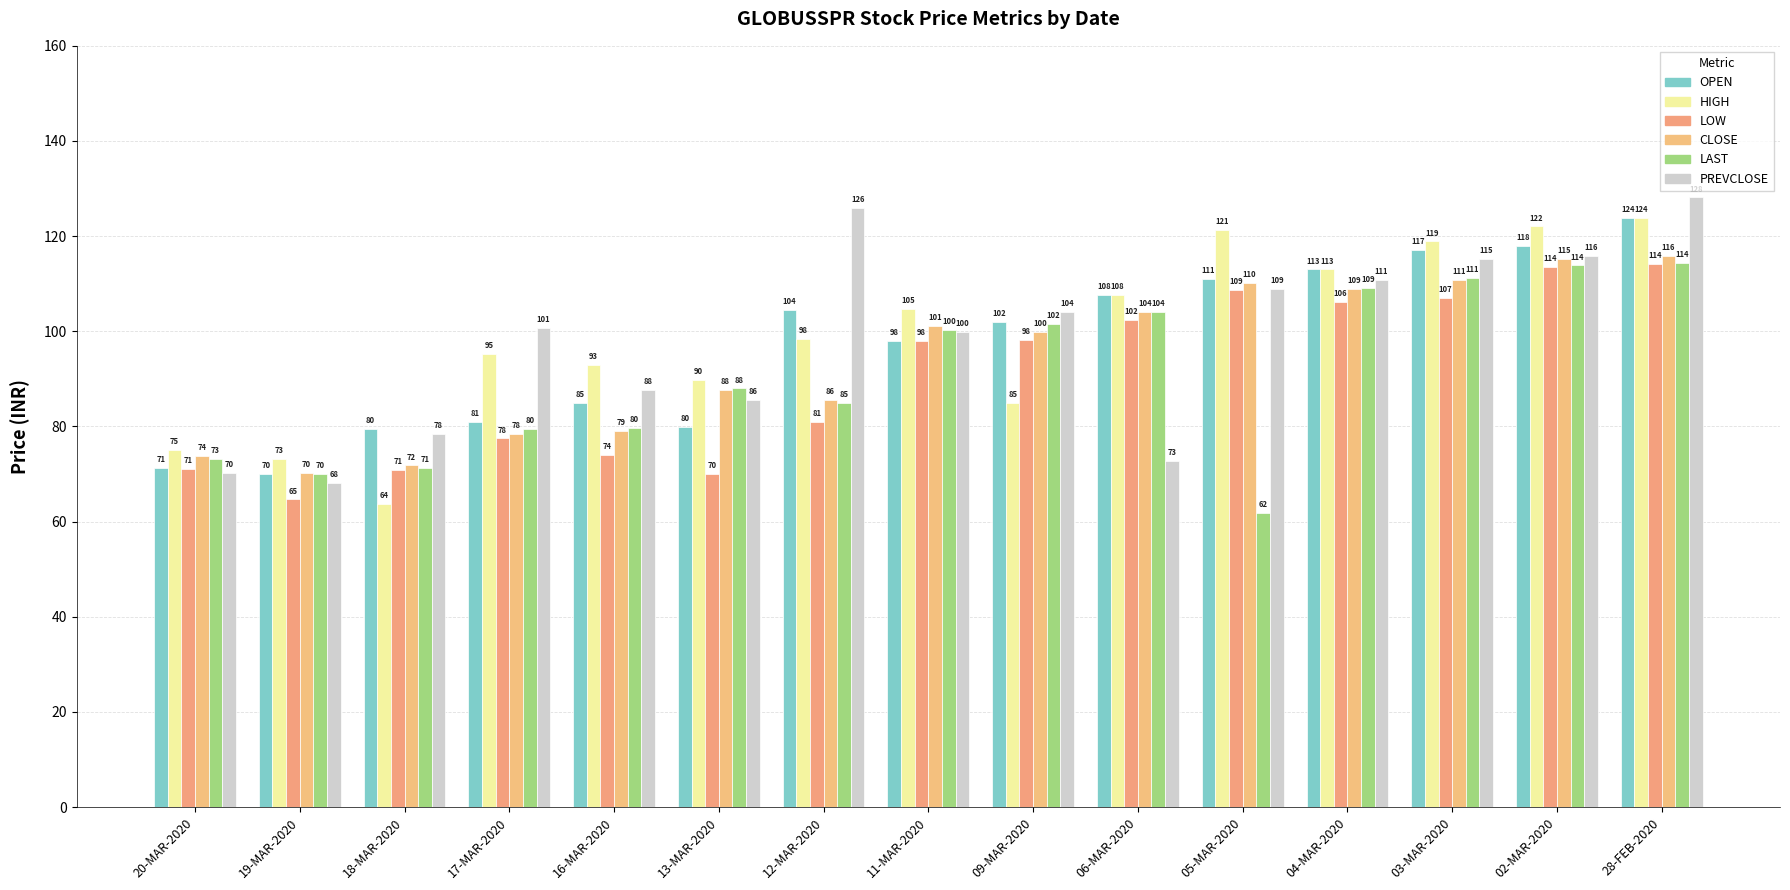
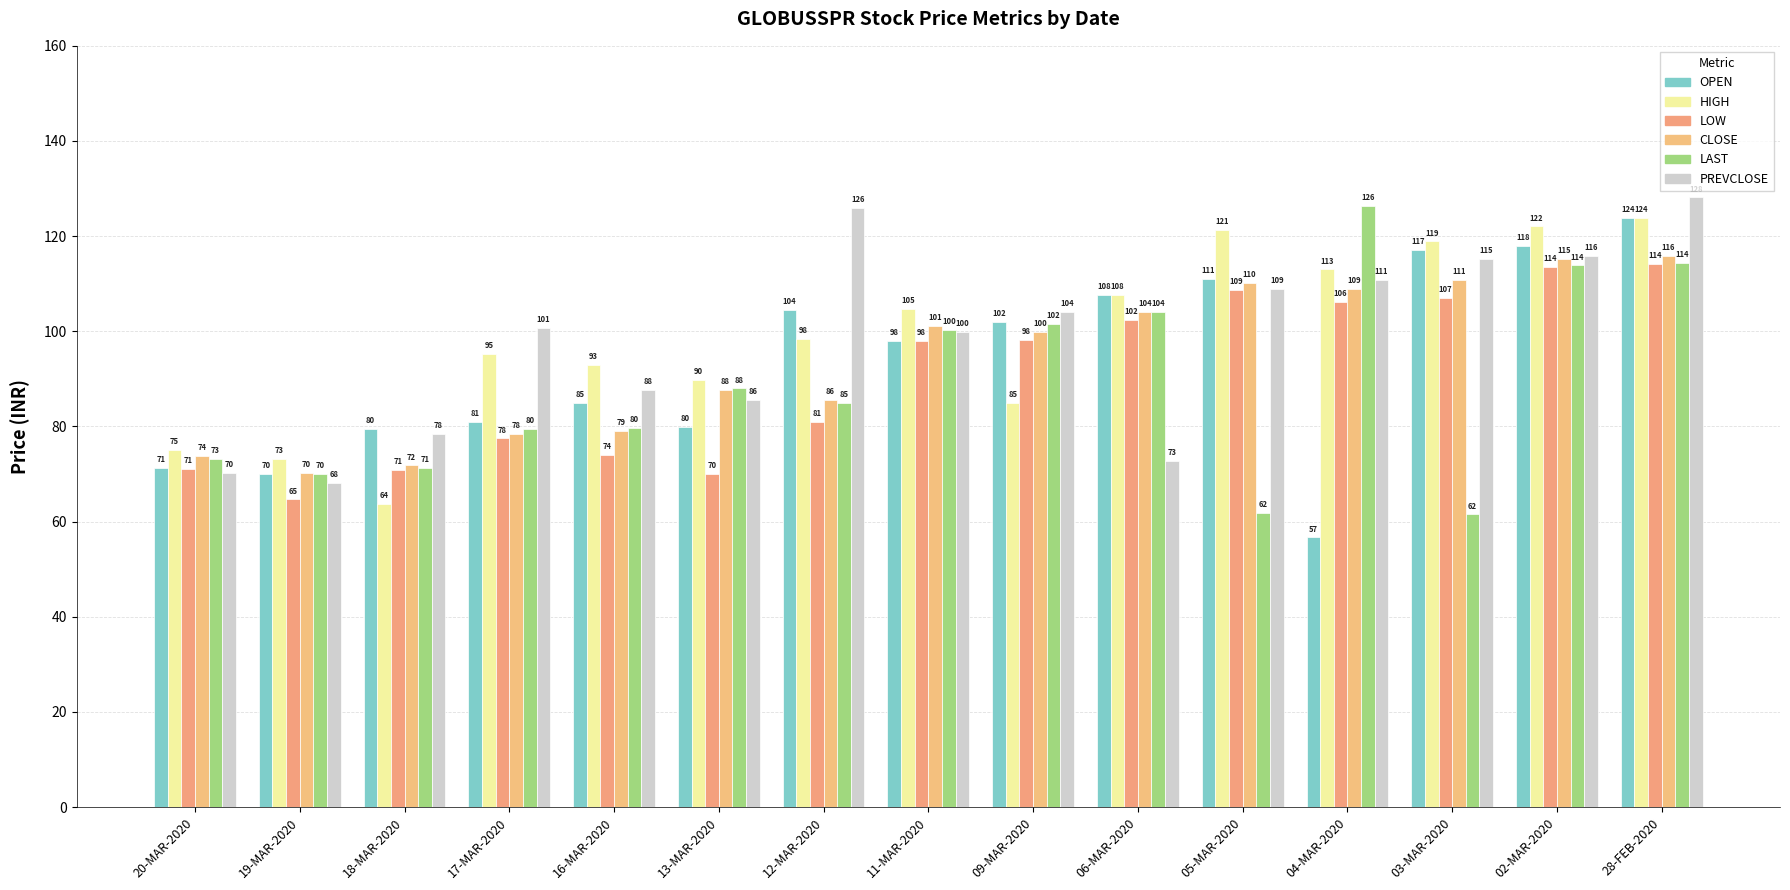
OPEN, 04-MAR-2020: 113 -> 57
LAST, 04-MAR-2020: 109 -> 126
LAST, 03-MAR-2020: 111 -> 62
